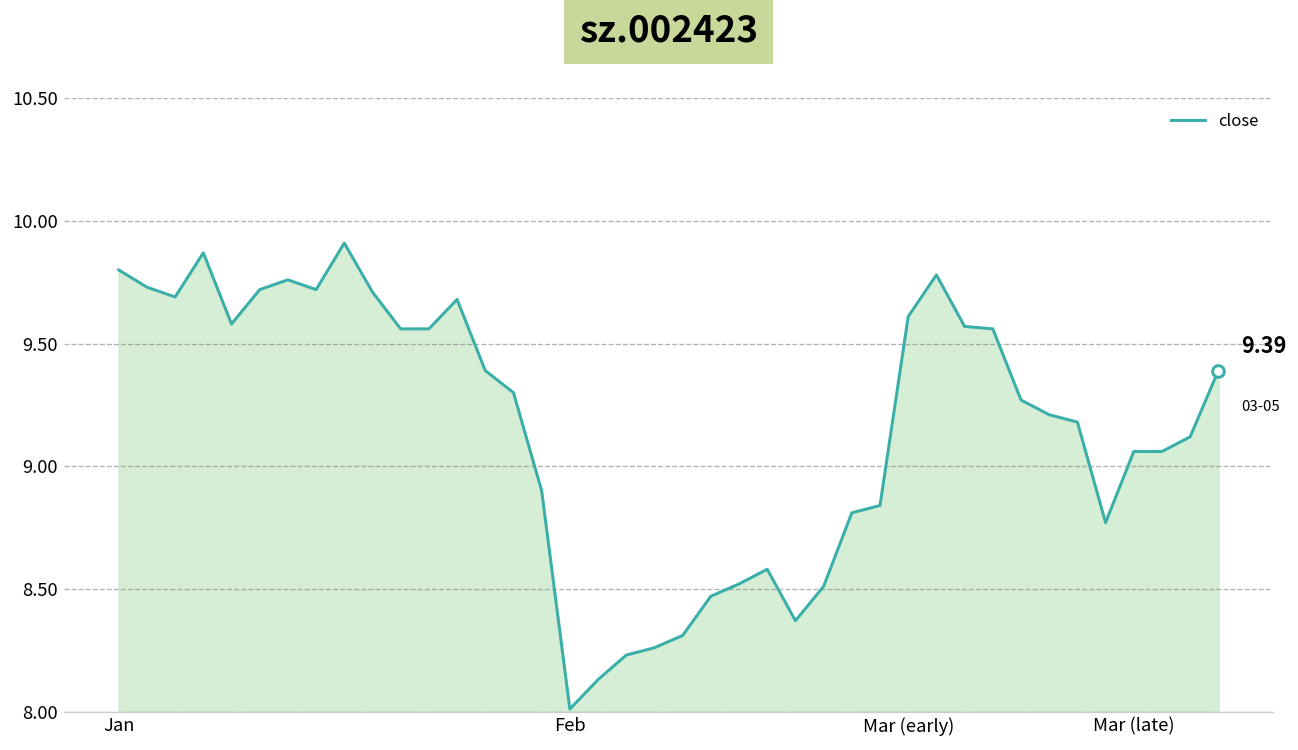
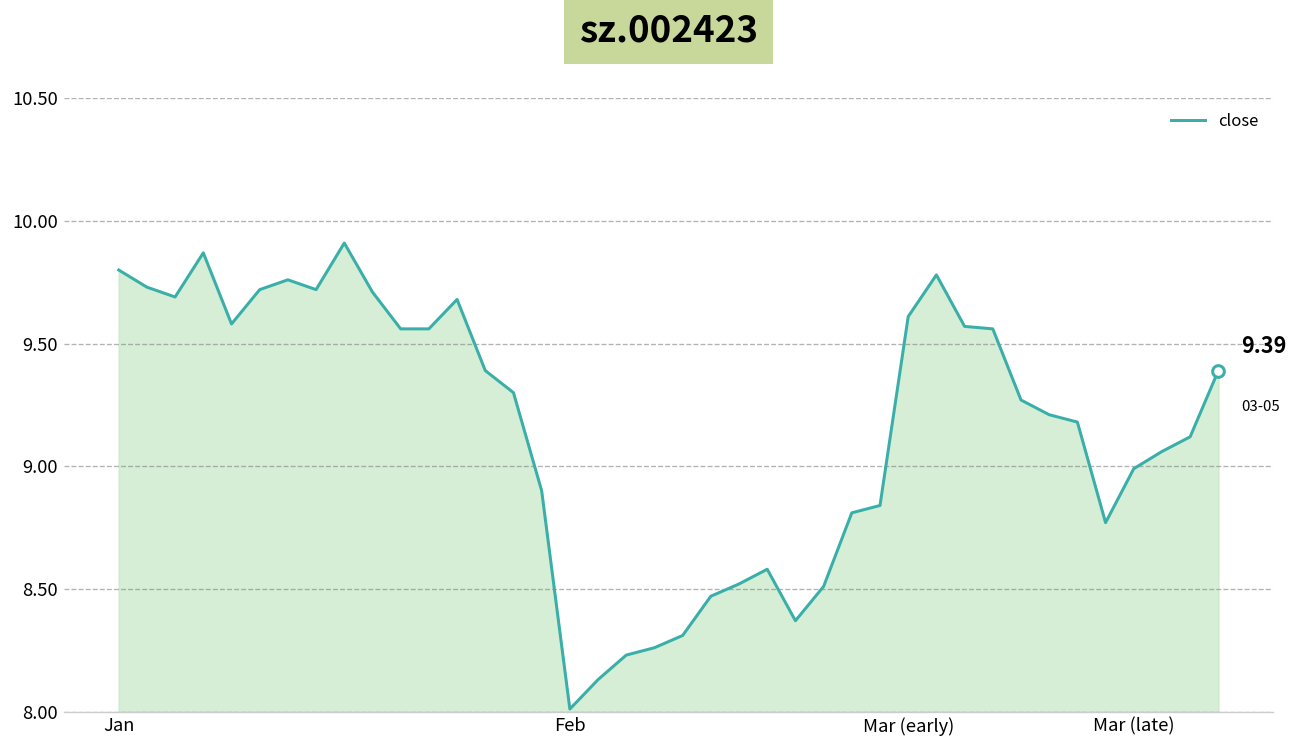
close, Mar (late): 9.06 -> 8.99
